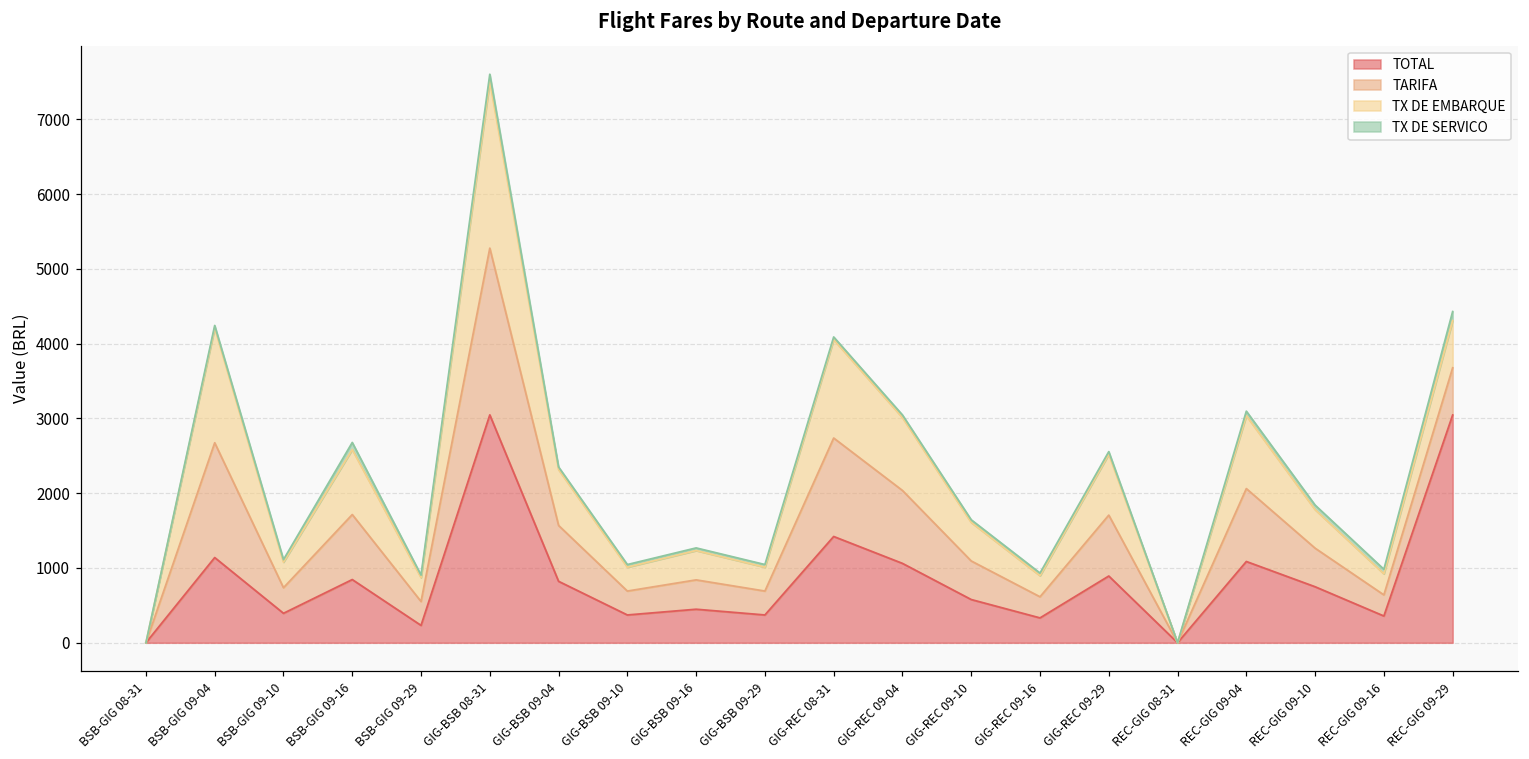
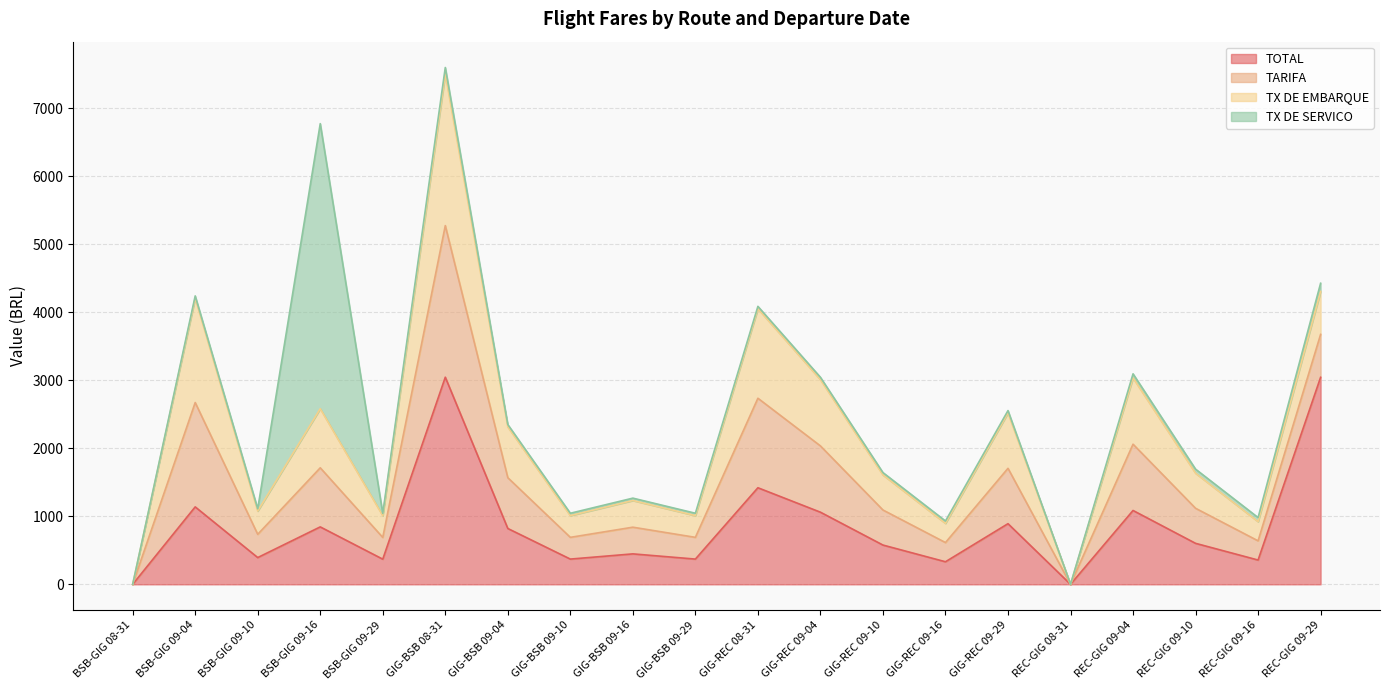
TX DE SERVICO, BSB-GIG 09-16: 100 -> 4200
TOTAL, BSB-GIG 09-29: 200 -> 400
TOTAL, REC-GIG 09-10: 700 -> 600
